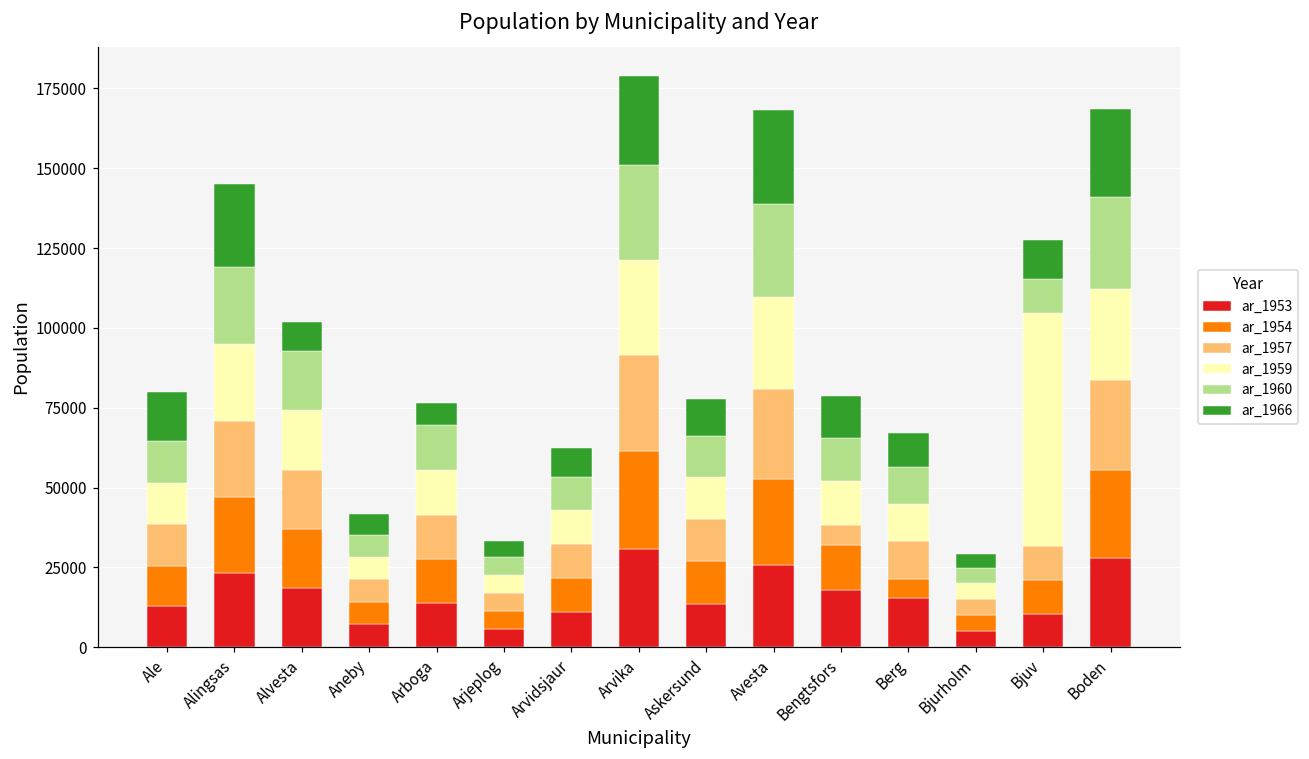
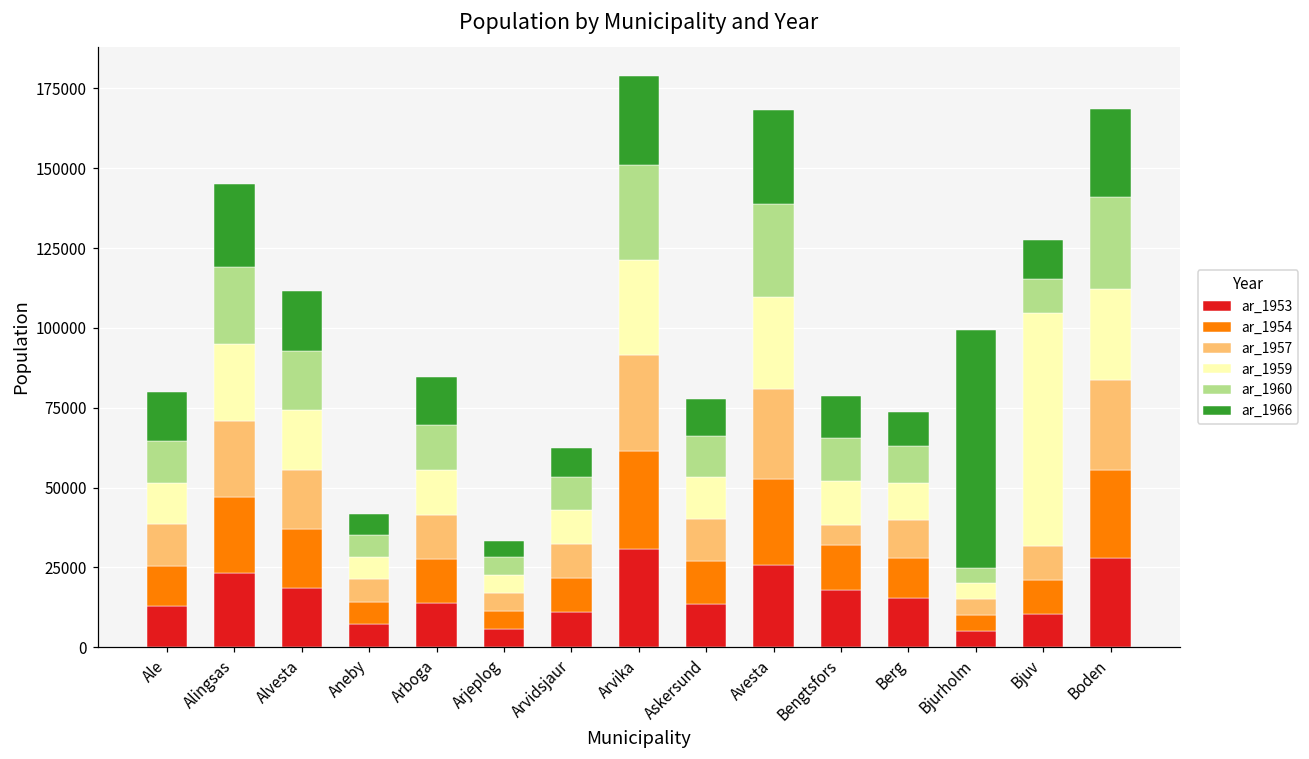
ar_1966, Alvesta: 9000 -> 19000
ar_1966, Arboga: 7000 -> 15000
ar_1954, Berg: 6000 -> 12000
ar_1966, Bjurholm: 4000 -> 74000
